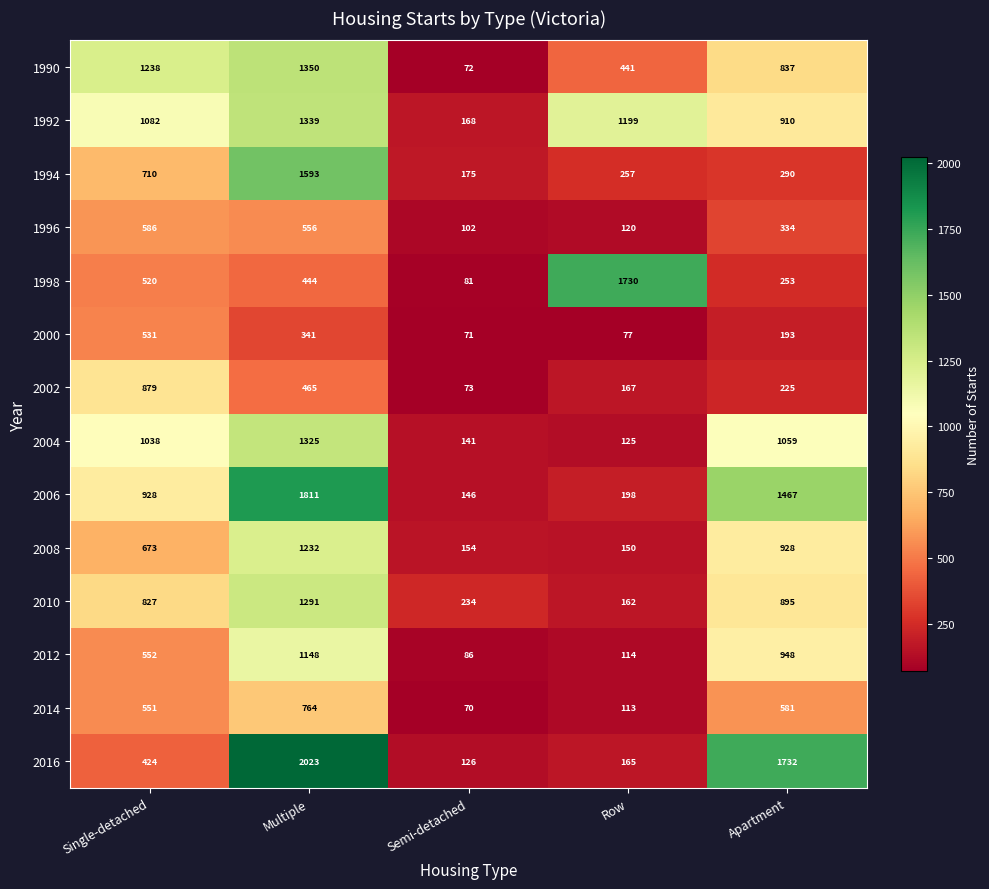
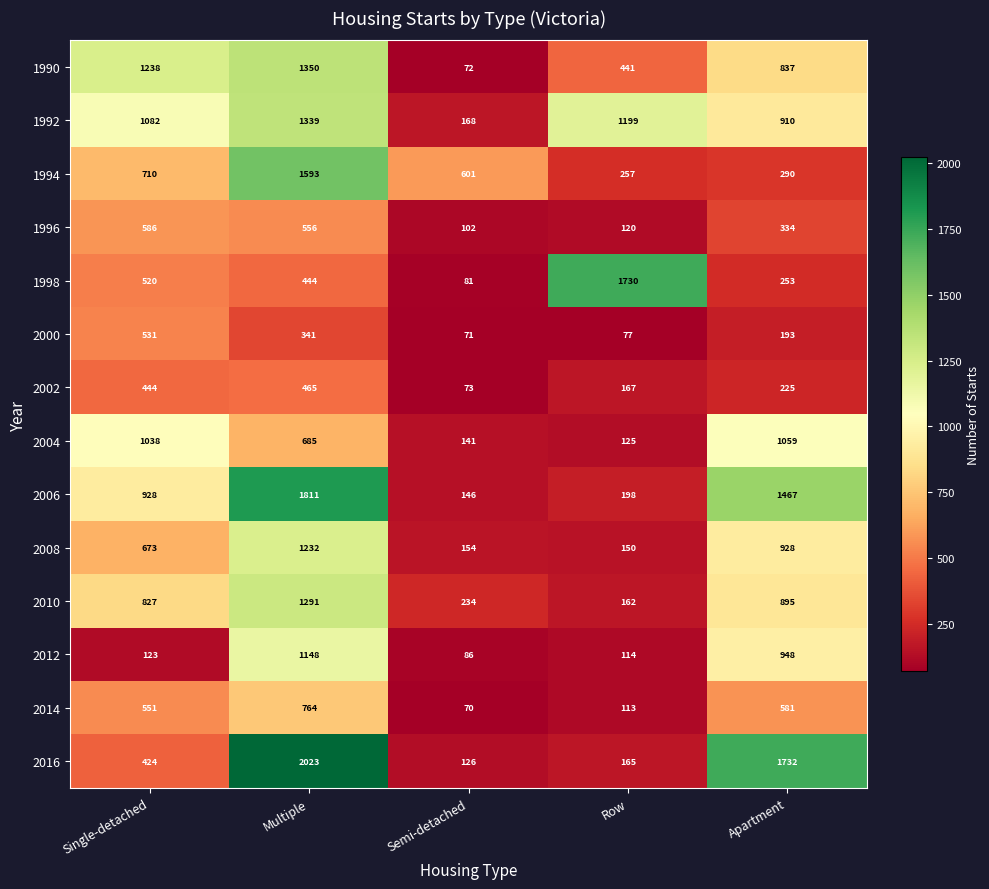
1994, Semi-detached: 175 -> 601
2002, Single-detached: 879 -> 444
2004, Multiple: 1325 -> 685
2012, Single-detached: 552 -> 123
